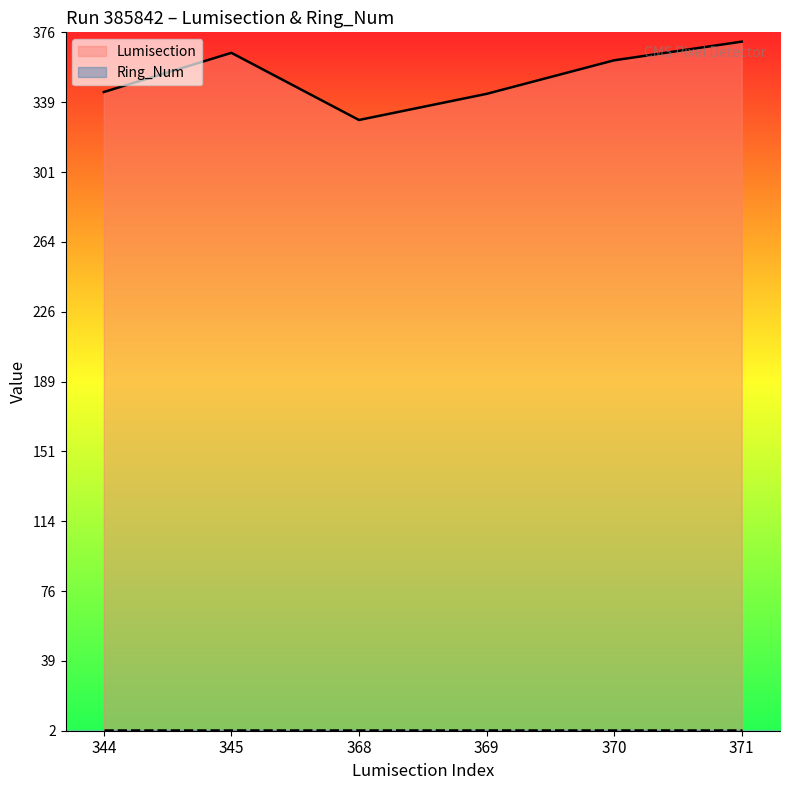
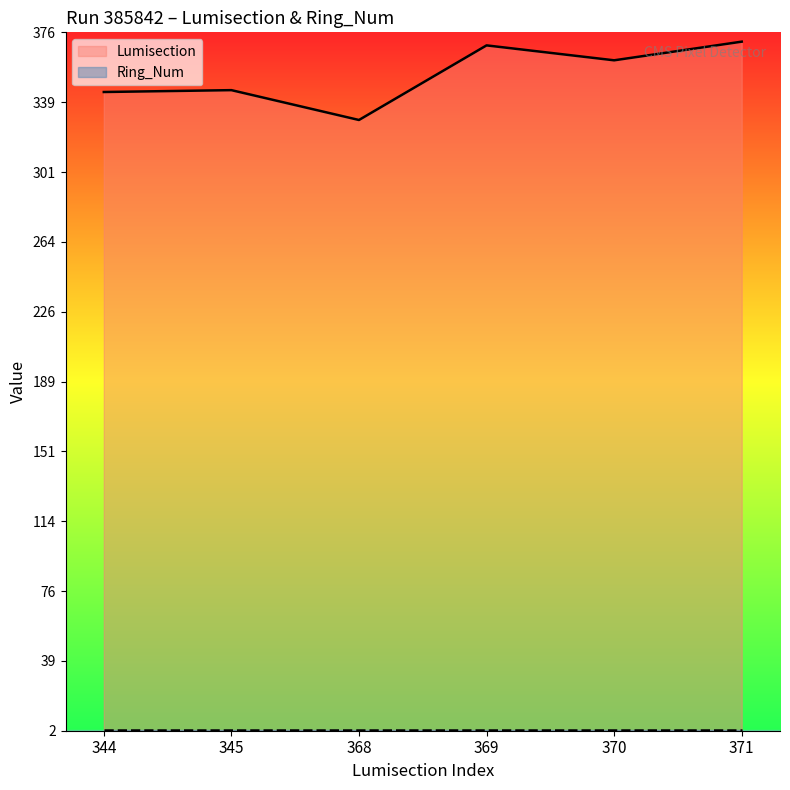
Lumisection, 345: 365 -> 345
Lumisection, 369: 343 -> 369
